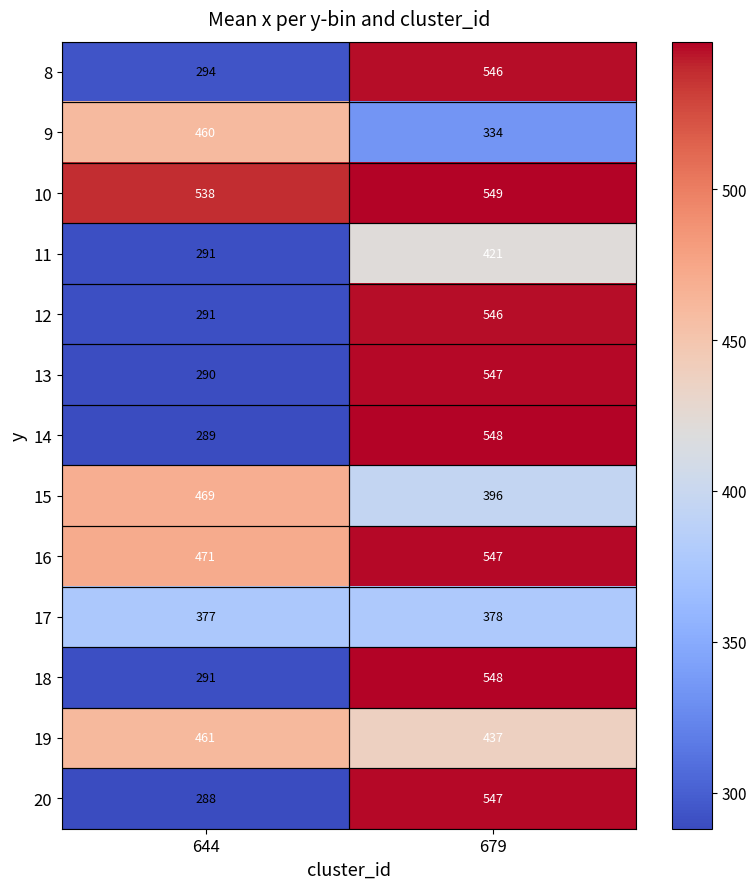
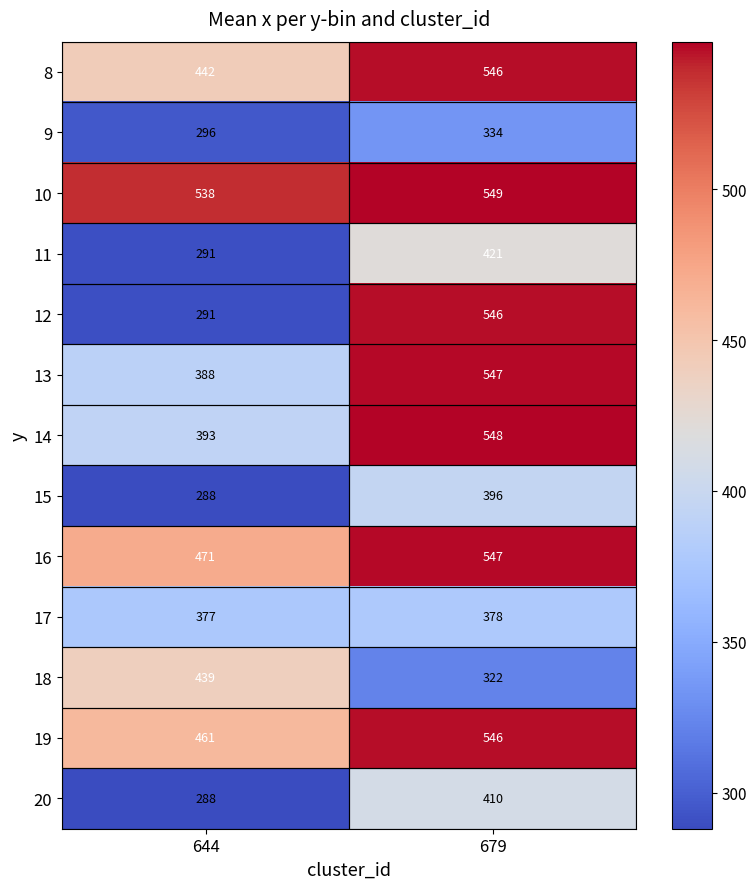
8, 644: 294 -> 442
9, 644: 460 -> 296
13, 644: 290 -> 388
14, 644: 289 -> 393
15, 644: 469 -> 288
18, 644: 291 -> 439
18, 679: 548 -> 322
19, 679: 437 -> 546
20, 679: 547 -> 410
